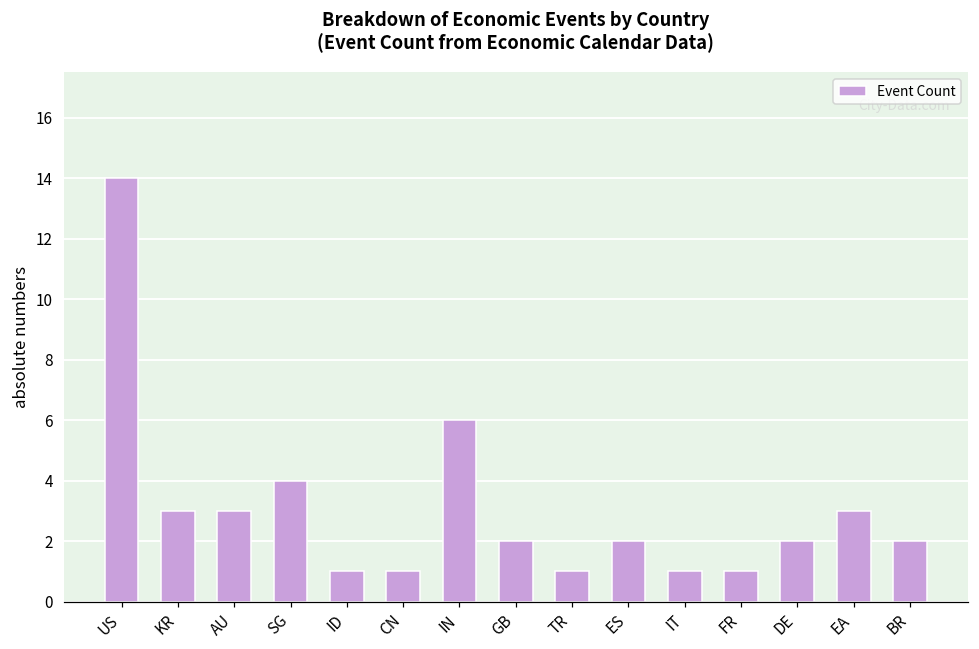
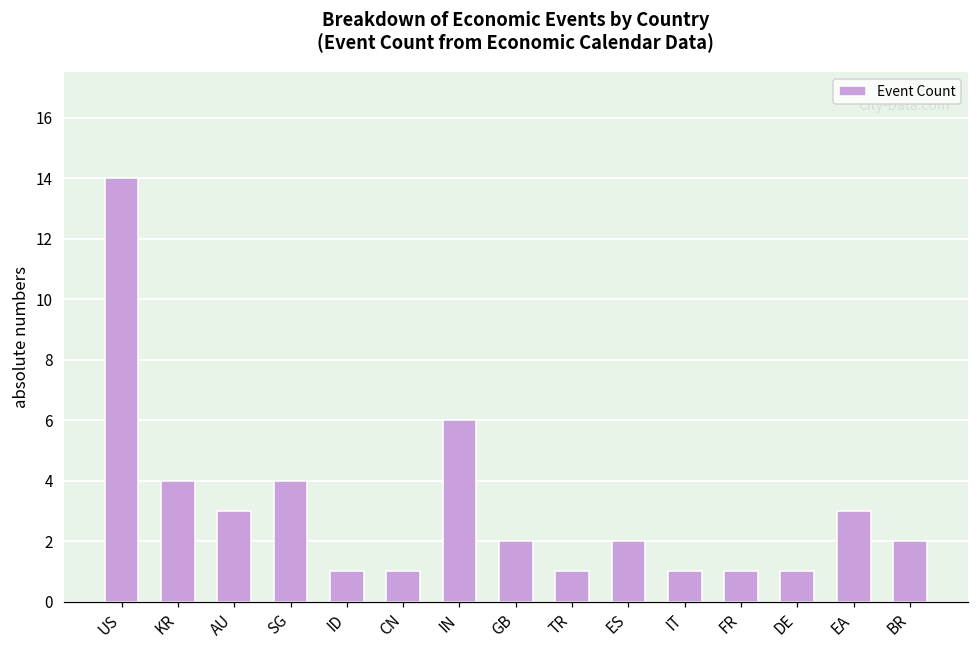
KR: 3 -> 4
DE: 2 -> 1
